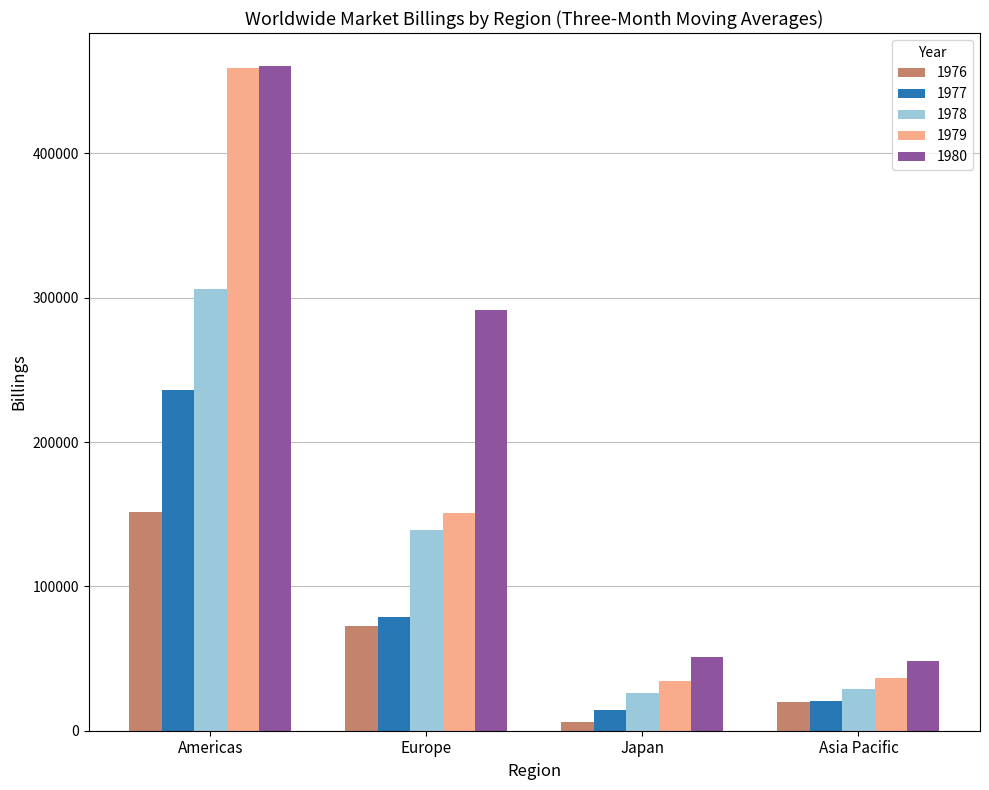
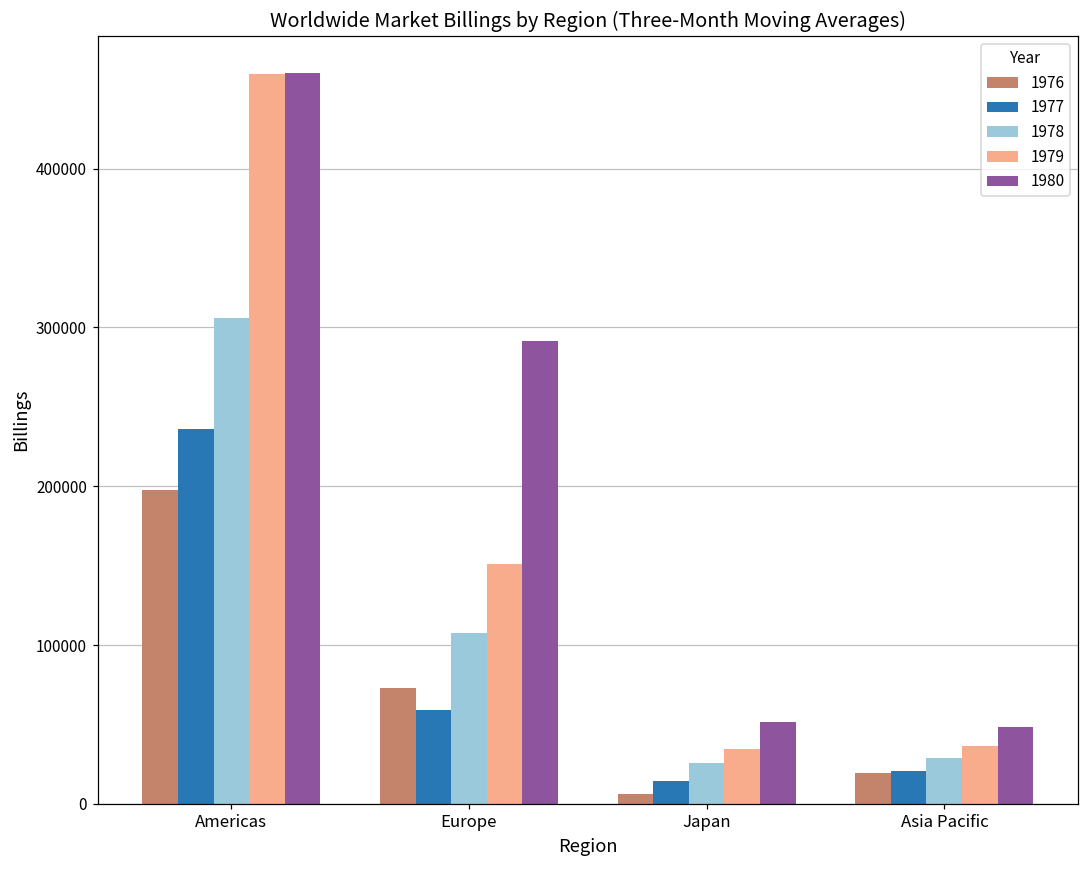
1976, Americas: 151000 -> 197000
1977, Europe: 79000 -> 59000
1978, Europe: 139000 -> 108000
